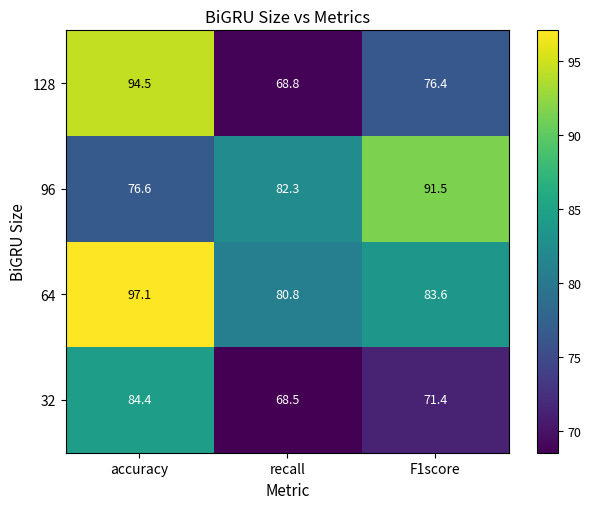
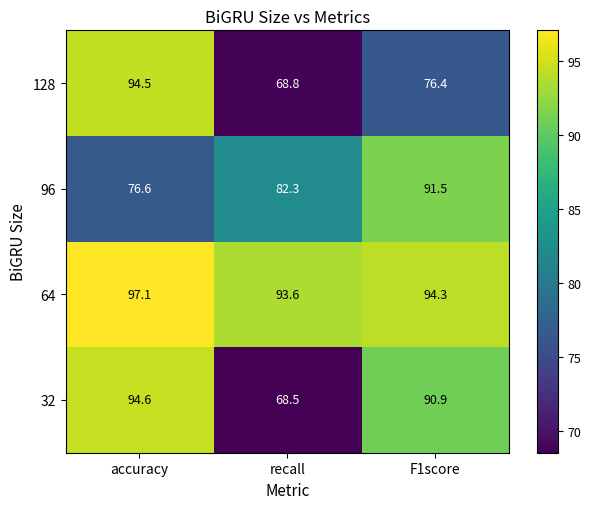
64, recall: 80.8 -> 93.6
64, F1score: 83.6 -> 94.3
32, accuracy: 84.4 -> 94.6
32, F1score: 71.4 -> 90.9
